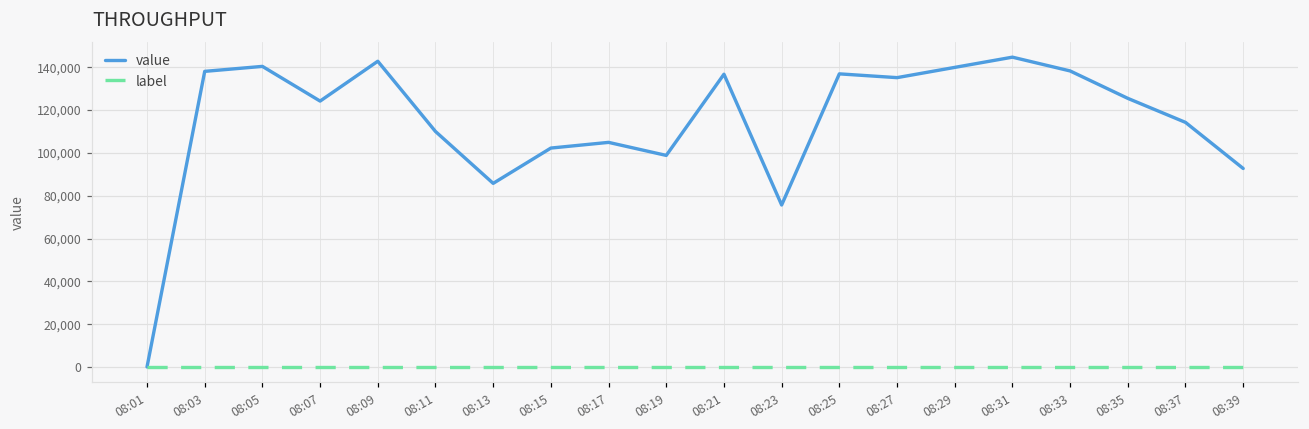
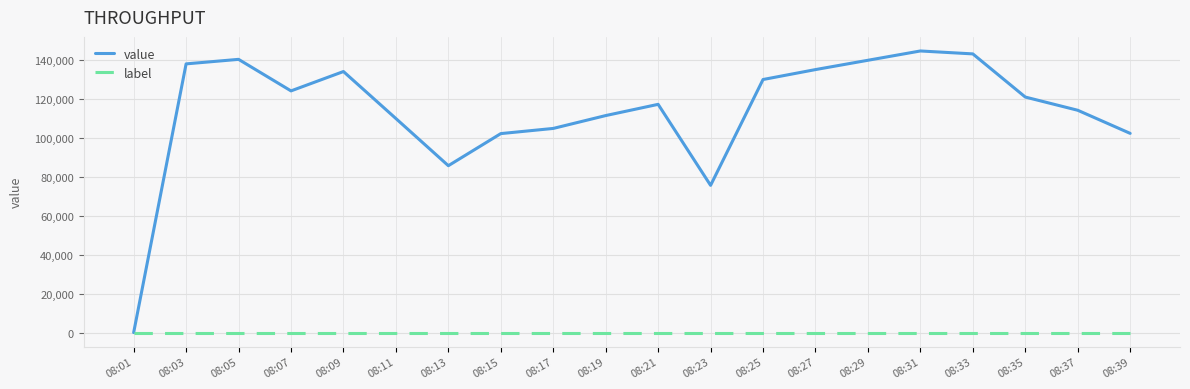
value, 08:09: 143,000 -> 134,000
value, 08:19: 99,000 -> 112,000
value, 08:21: 137,000 -> 117,000
value, 08:25: 137,000 -> 130,000
value, 08:33: 138,000 -> 143,000
value, 08:35: 125,000 -> 121,000
value, 08:39: 93,000 -> 102,000
